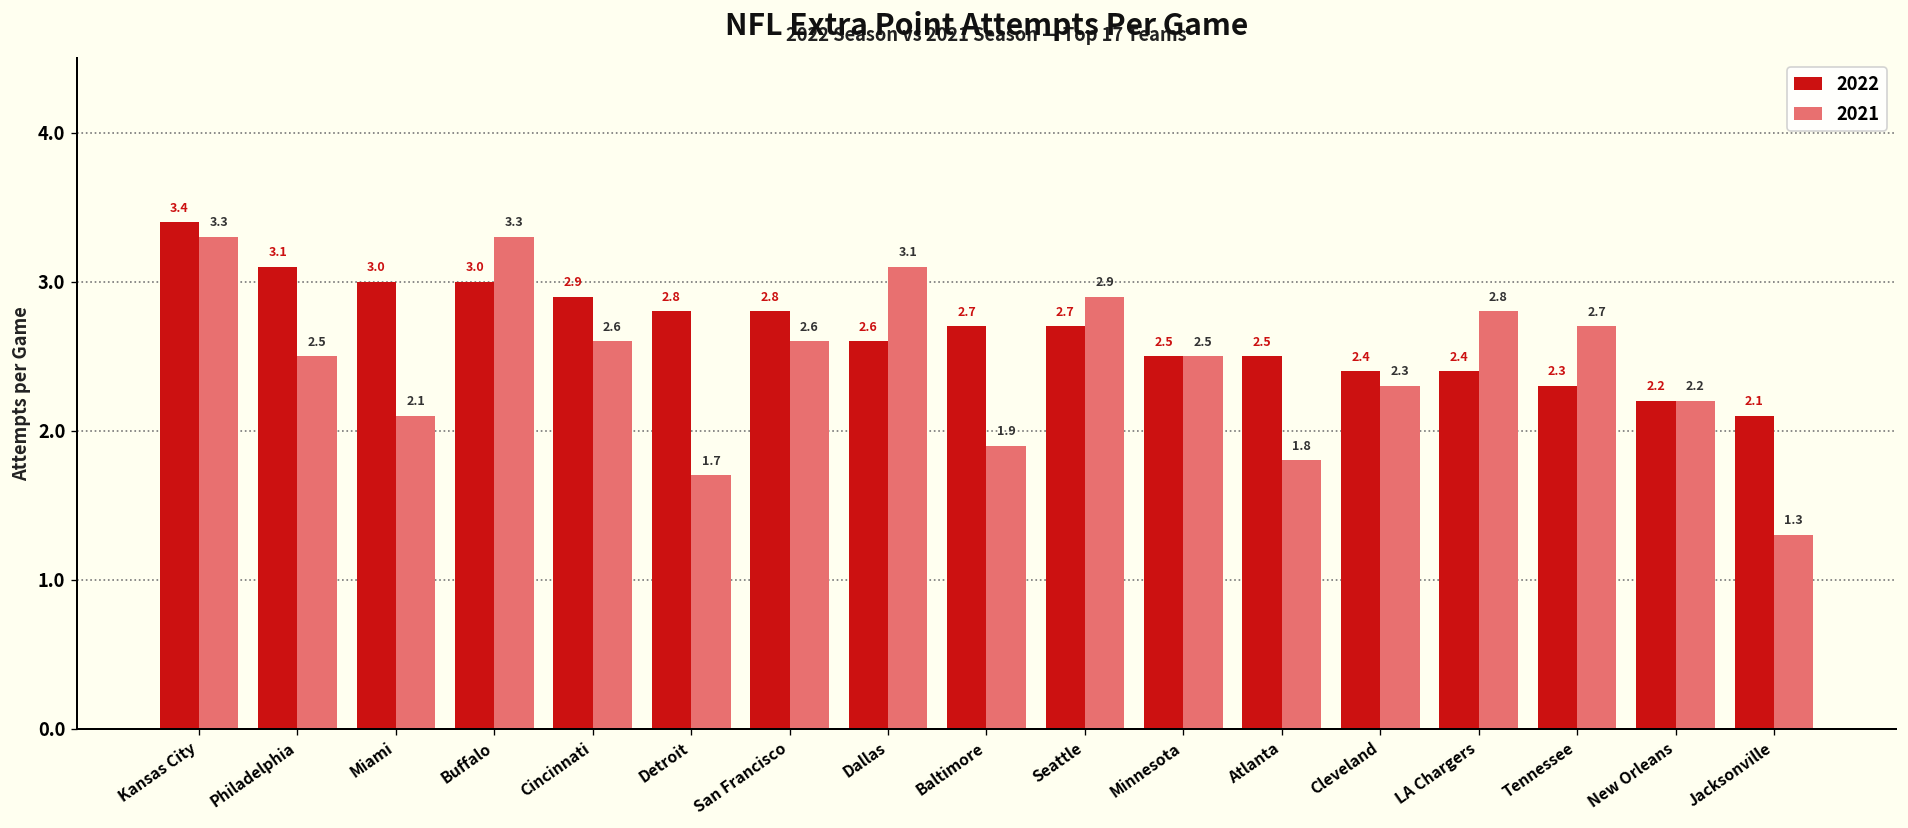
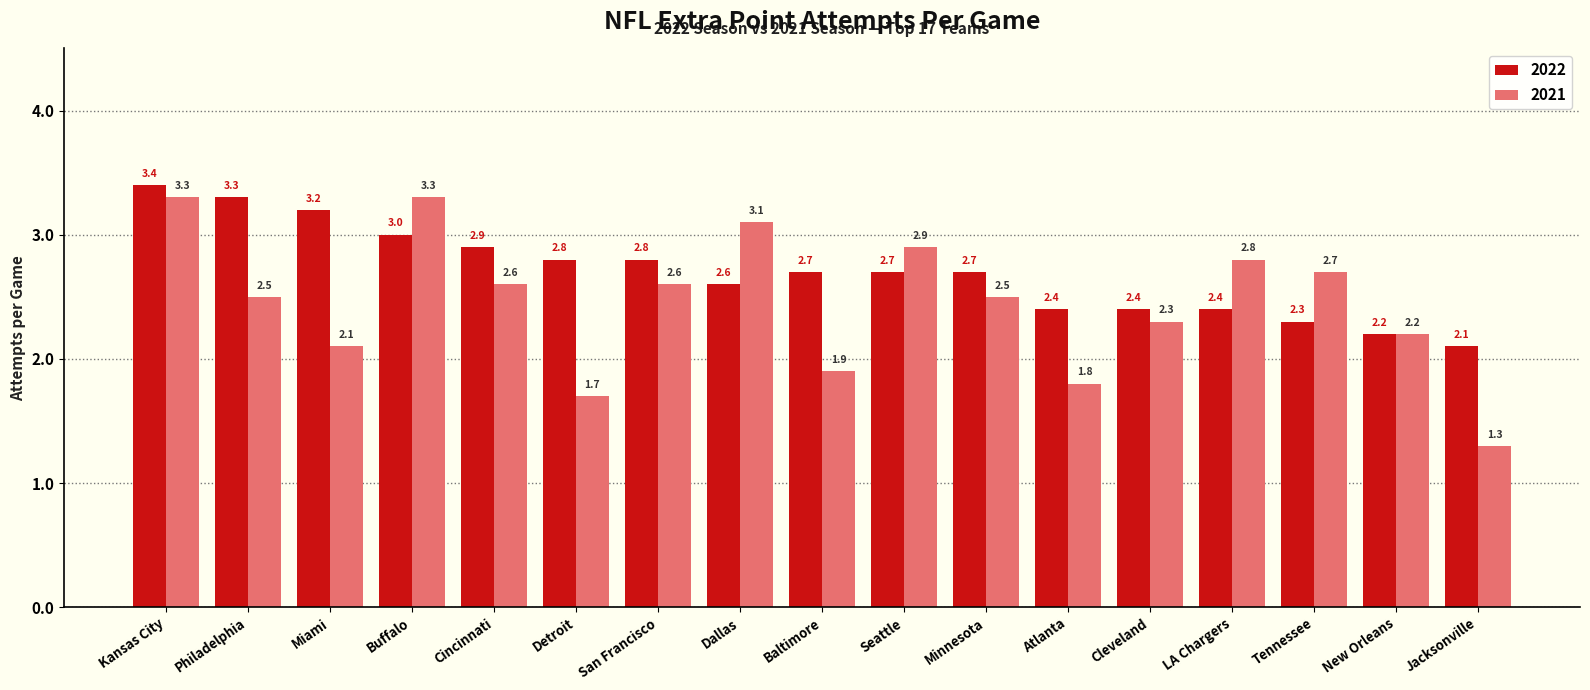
2022, Philadelphia: 3.1 -> 3.3
2022, Miami: 3.0 -> 3.2
2022, Minnesota: 2.5 -> 2.7
2022, Atlanta: 2.5 -> 2.4
